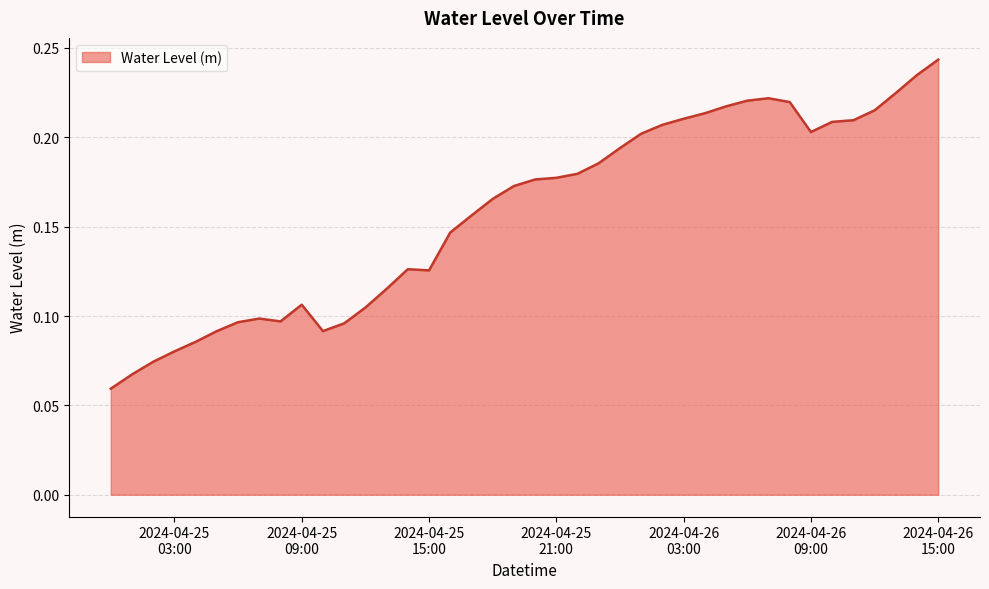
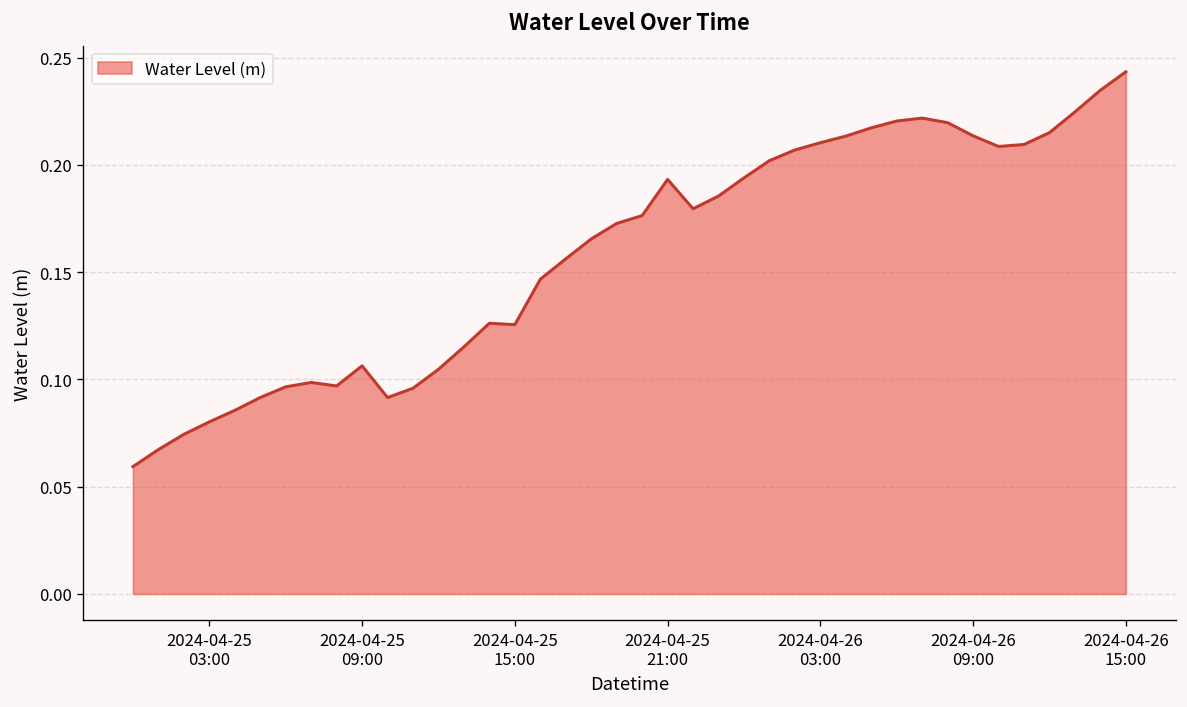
2024-04-25 21:00: 0.177 -> 0.193
2024-04-26 09:00: 0.203 -> 0.214
